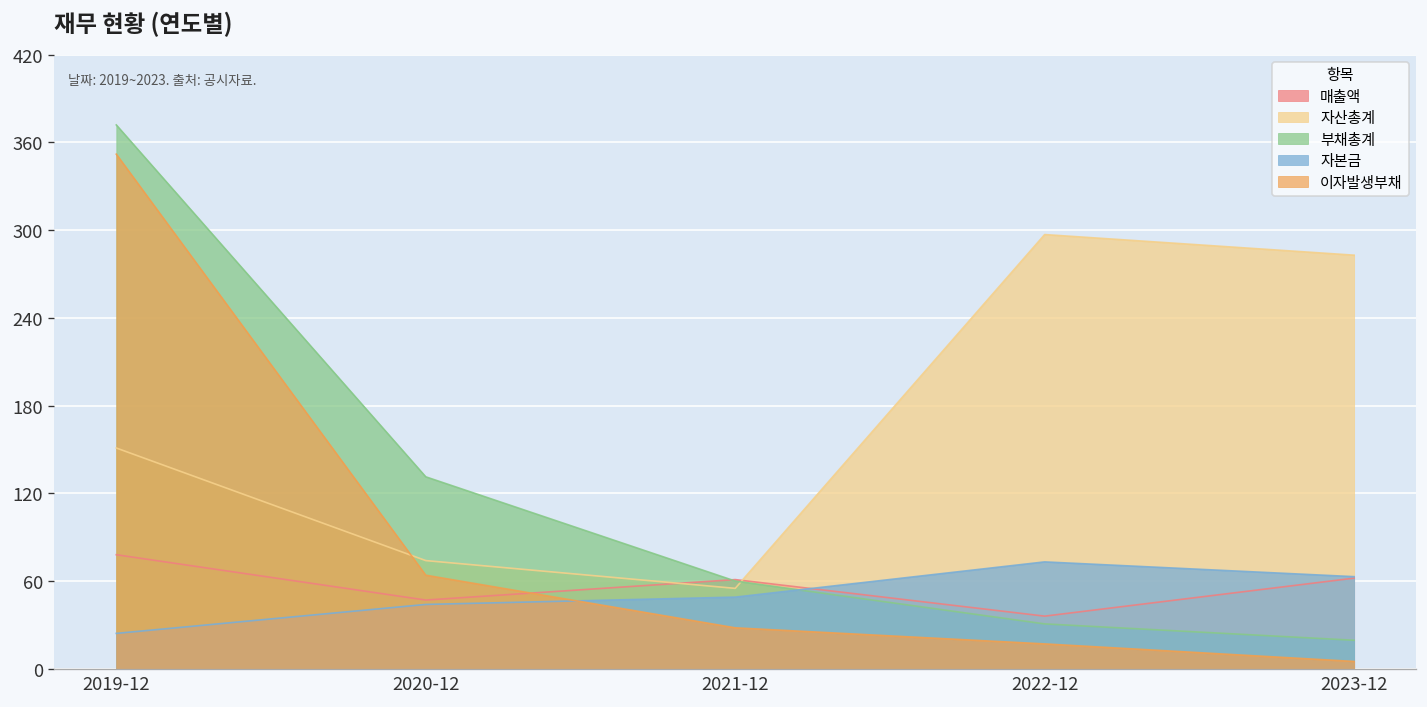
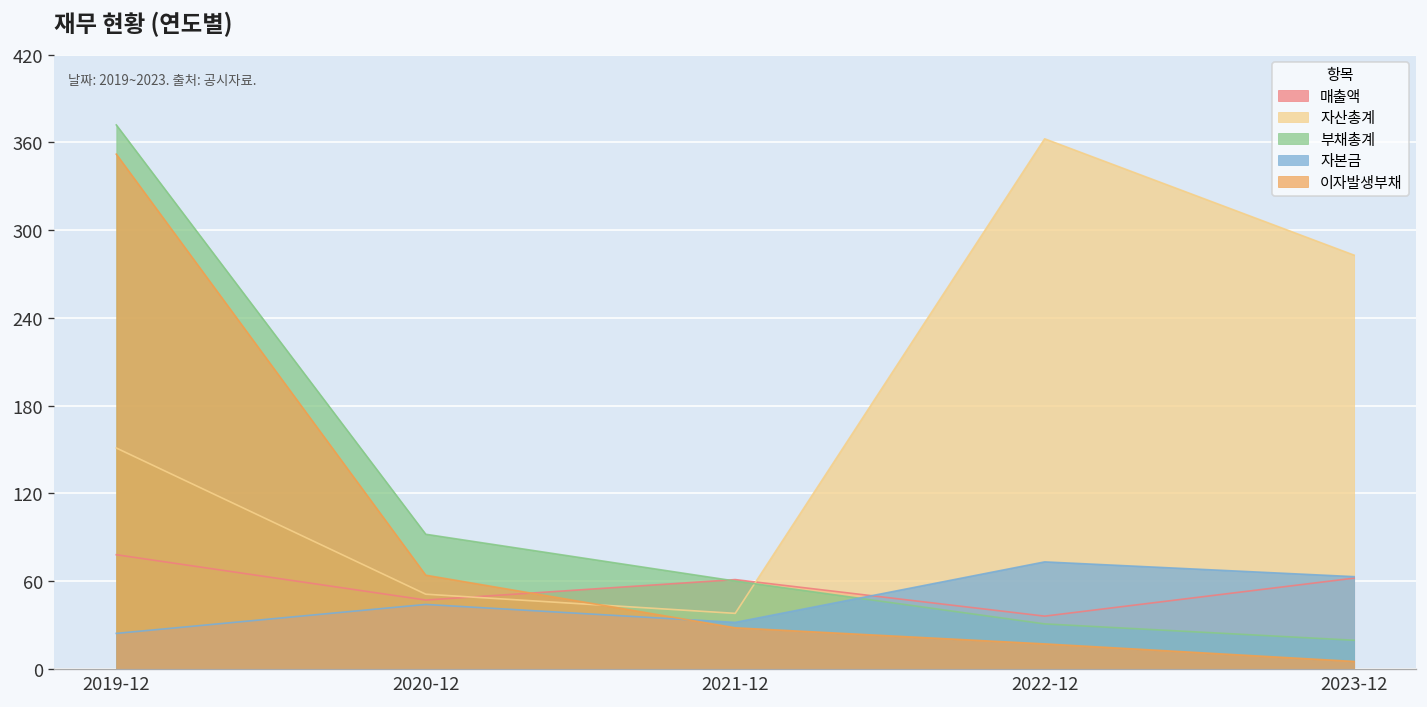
자산총계, 2020-12: 74 -> 51
부채총계, 2020-12: 131 -> 92
자산총계, 2021-12: 55 -> 38
자본금, 2021-12: 49 -> 32
자산총계, 2022-12: 297 -> 363
